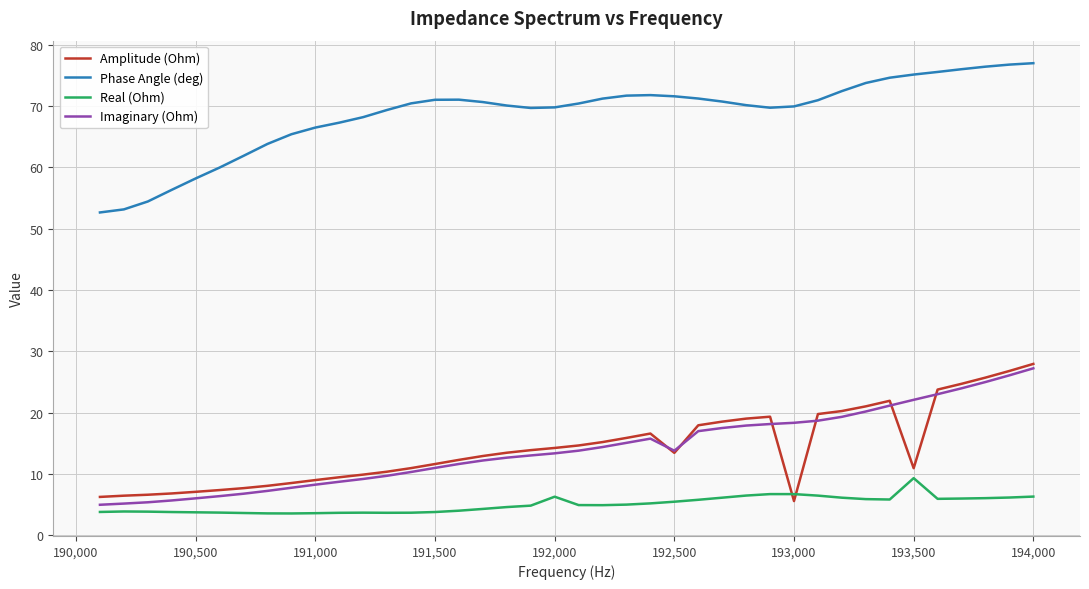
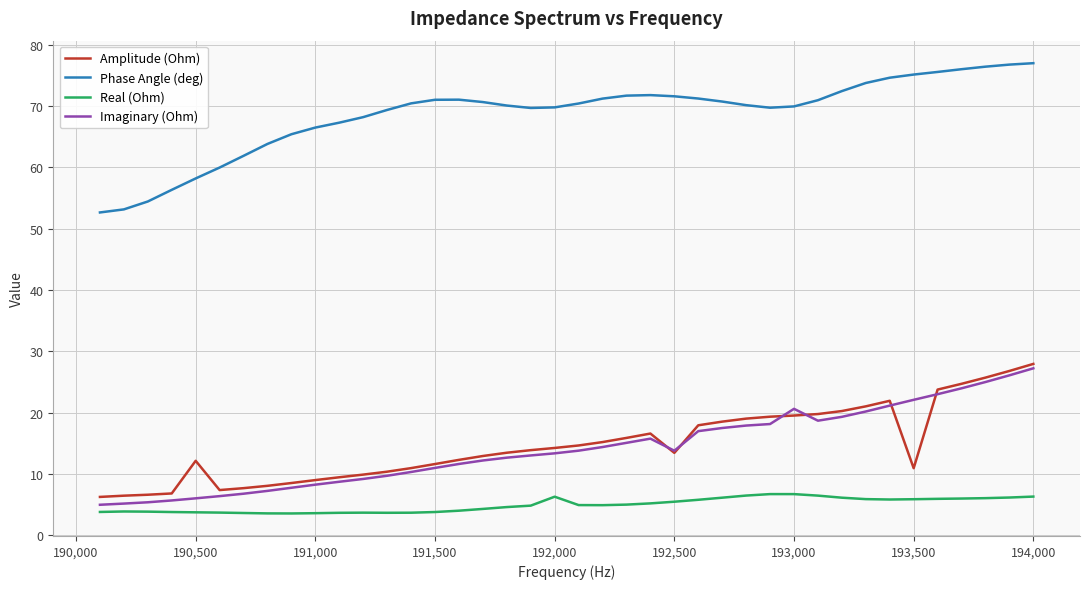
Amplitude (Ohm), 190,500: 7 -> 12
Amplitude (Ohm), 193,000: 6 -> 20
Imaginary (Ohm), 193,000: 18 -> 21
Real (Ohm), 193,500: 9 -> 6
